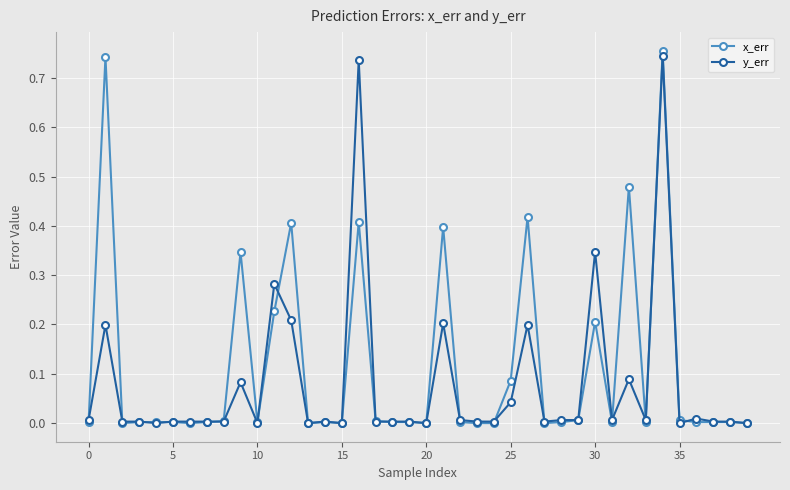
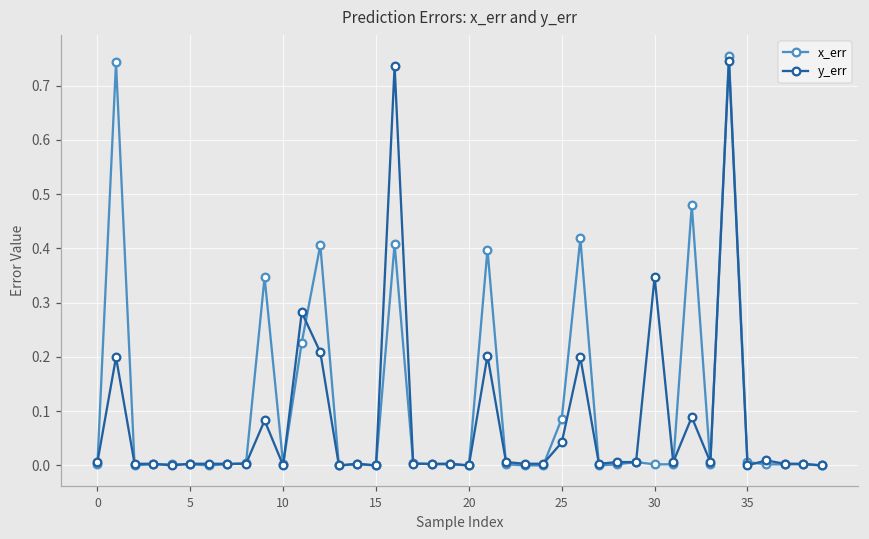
x_err, 30: 0.21 -> 0.00
